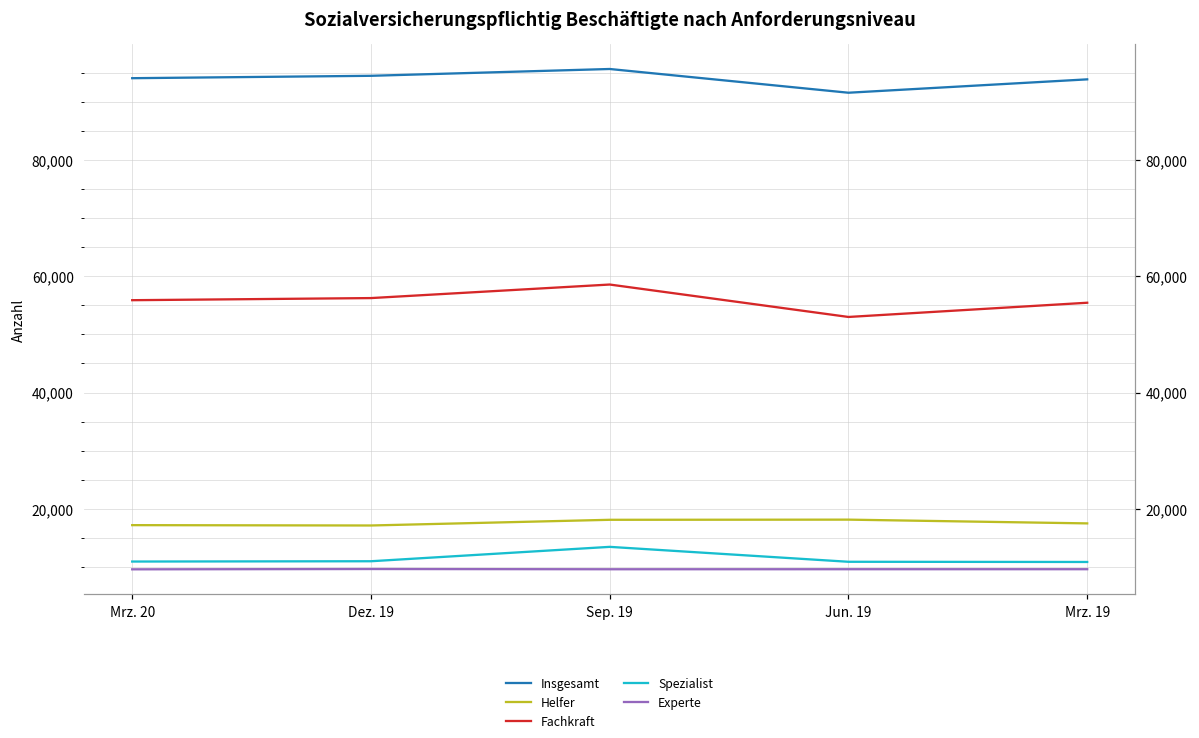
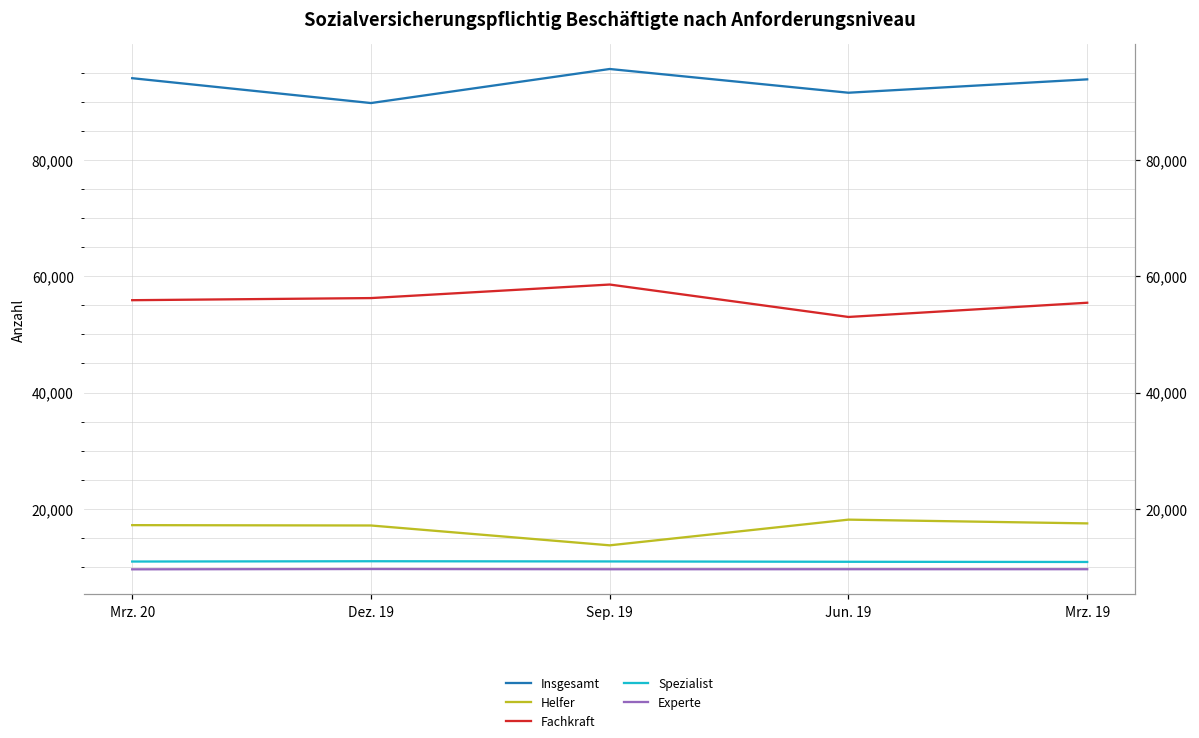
Insgesamt, Dez. 19: 94,000 -> 90,000
Helfer, Sep. 19: 18,000 -> 14,000
Spezialist, Sep. 19: 13,000 -> 11,000
